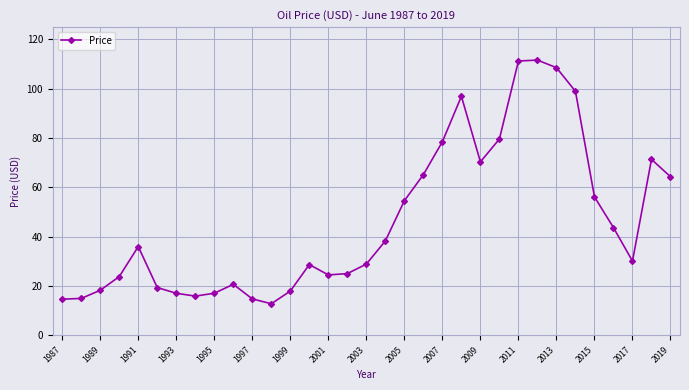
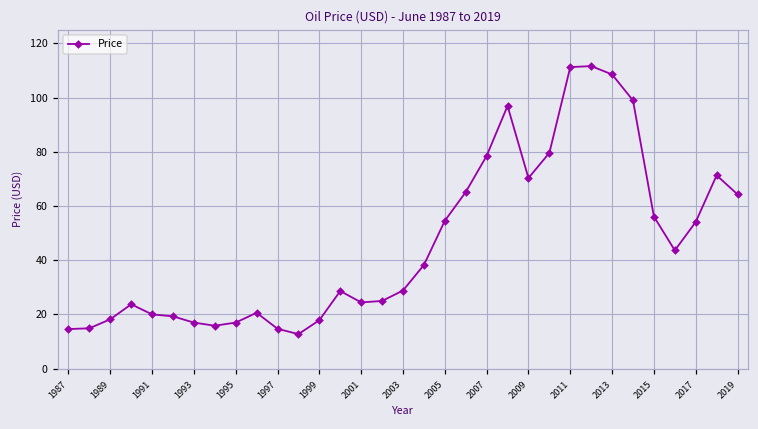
1991: 36 -> 20
2017: 30 -> 54
